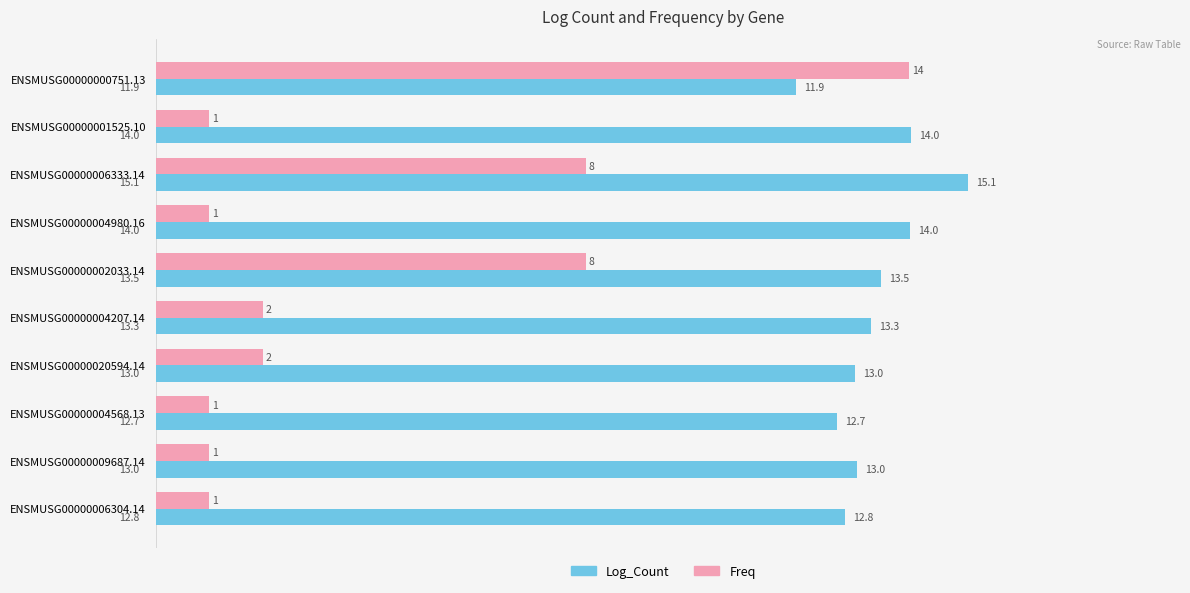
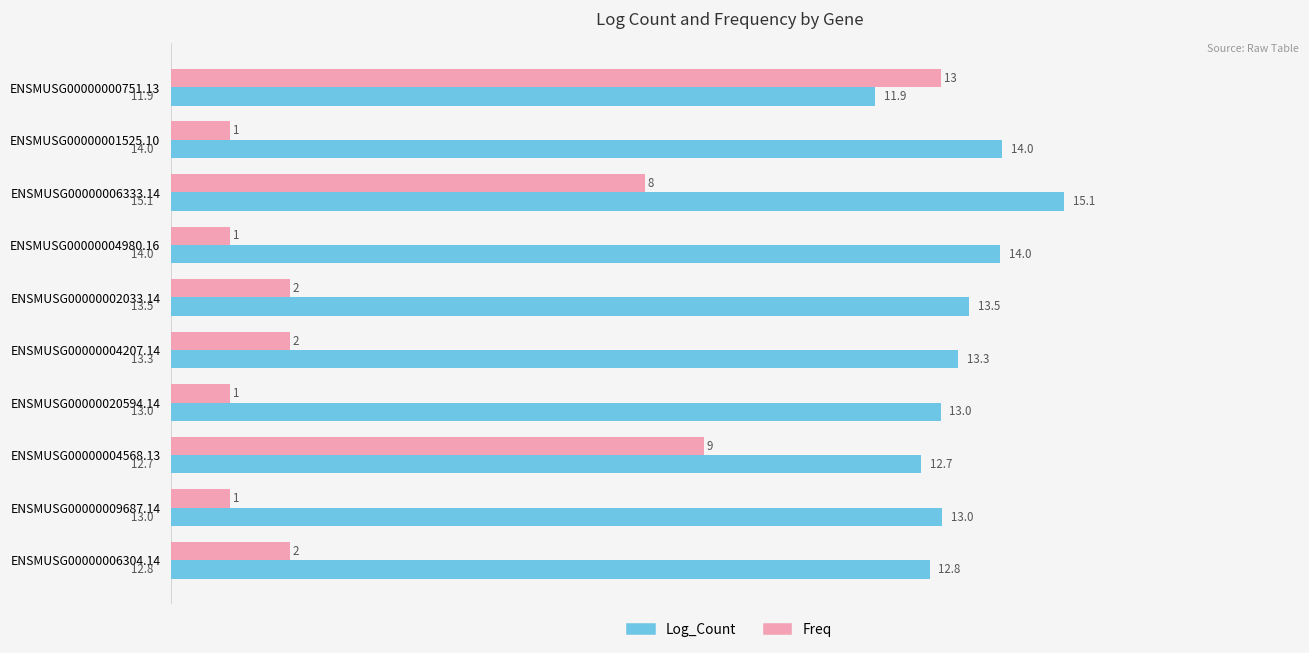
Freq, ENSMUSG00000000751.13: 14 -> 13
Freq, ENSMUSG00000002033.14: 8 -> 2
Freq, ENSMUSG00000020594.14: 2 -> 1
Freq, ENSMUSG00000004568.13: 1 -> 9
Freq, ENSMUSG00000006304.14: 1 -> 2
